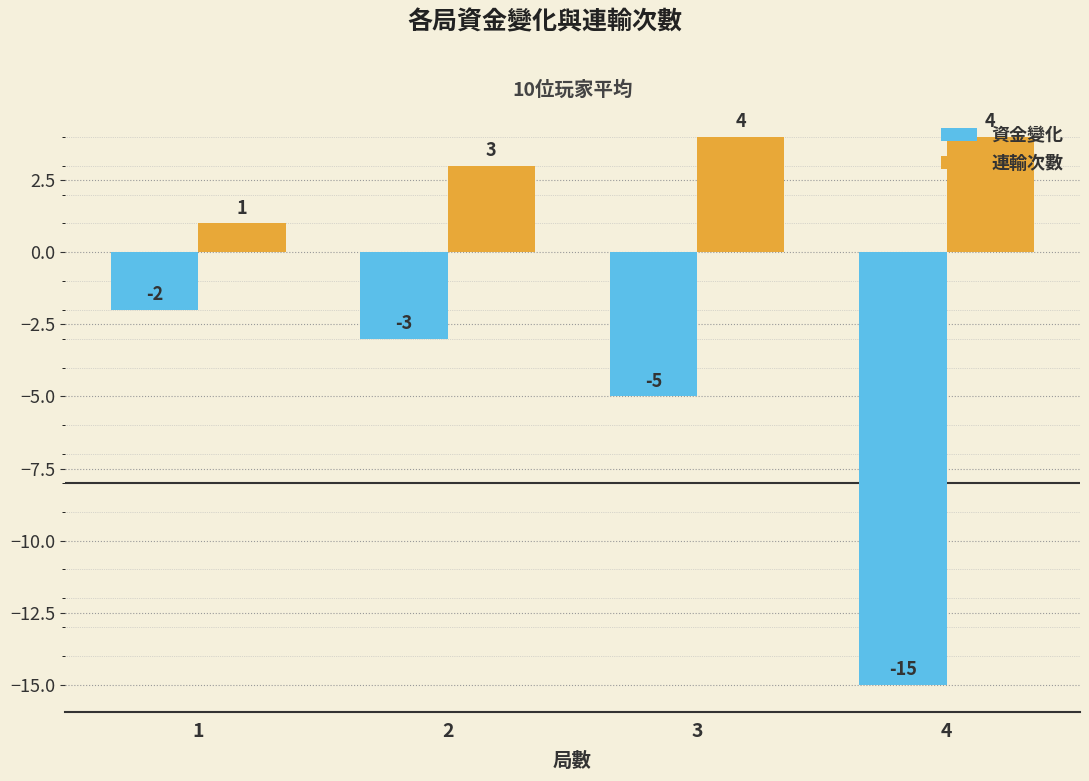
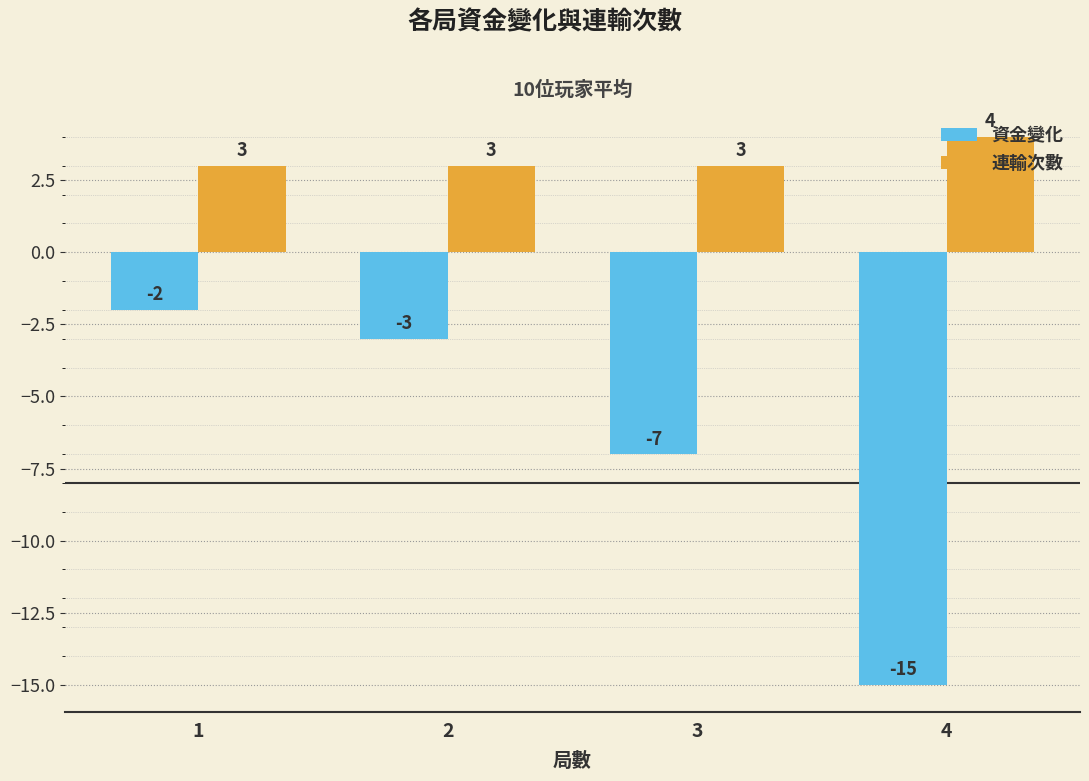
連輸次數, 1: 1 -> 3
資金變化, 3: -5 -> -7
連輸次數, 3: 4 -> 3
